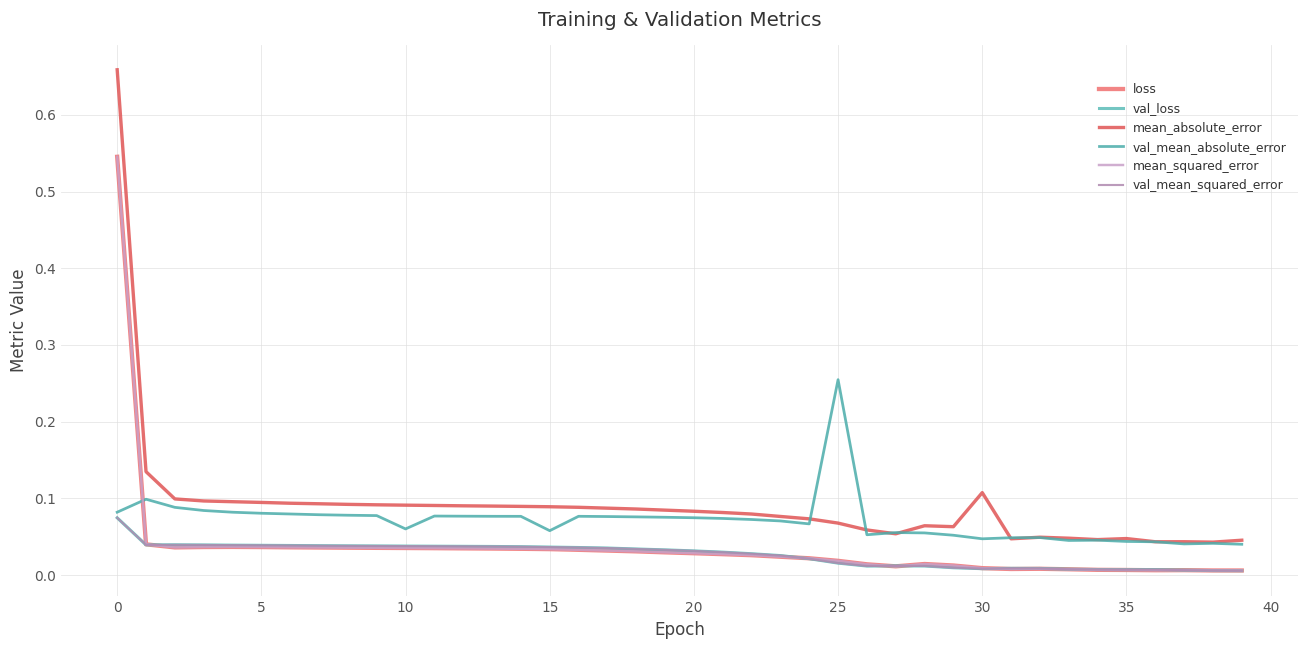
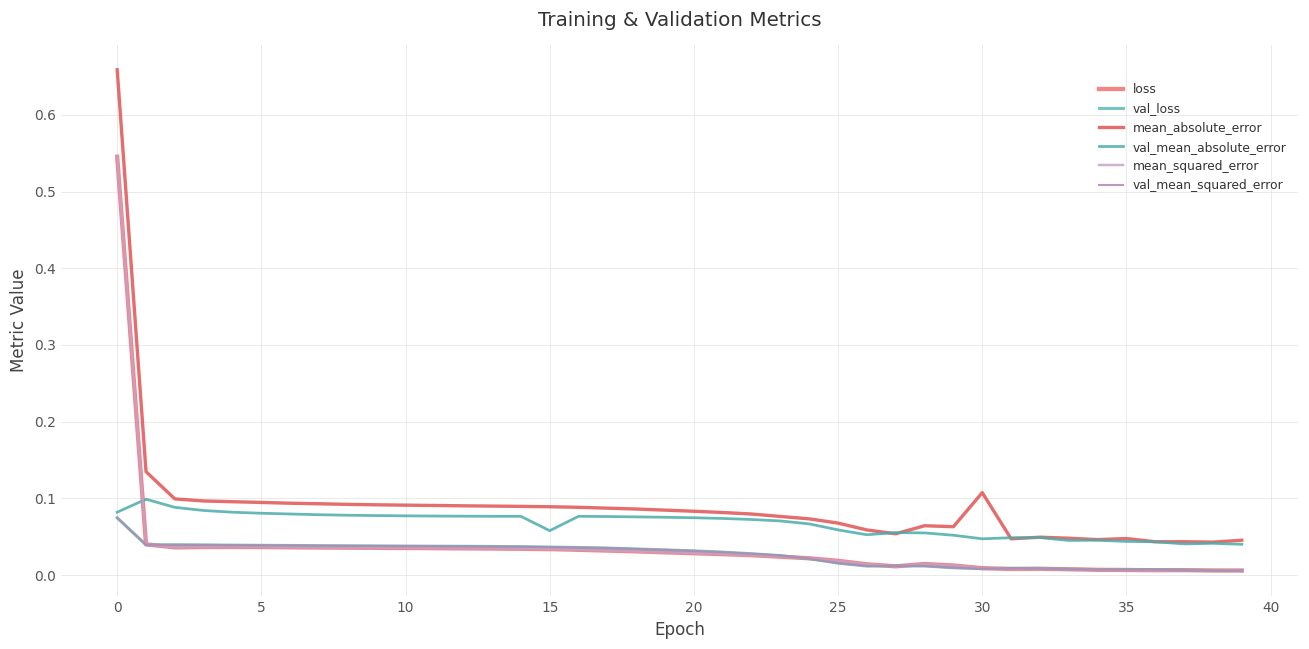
val_mean_absolute_error, 10: 0.06 -> 0.08
val_mean_absolute_error, 25: 0.25 -> 0.06
